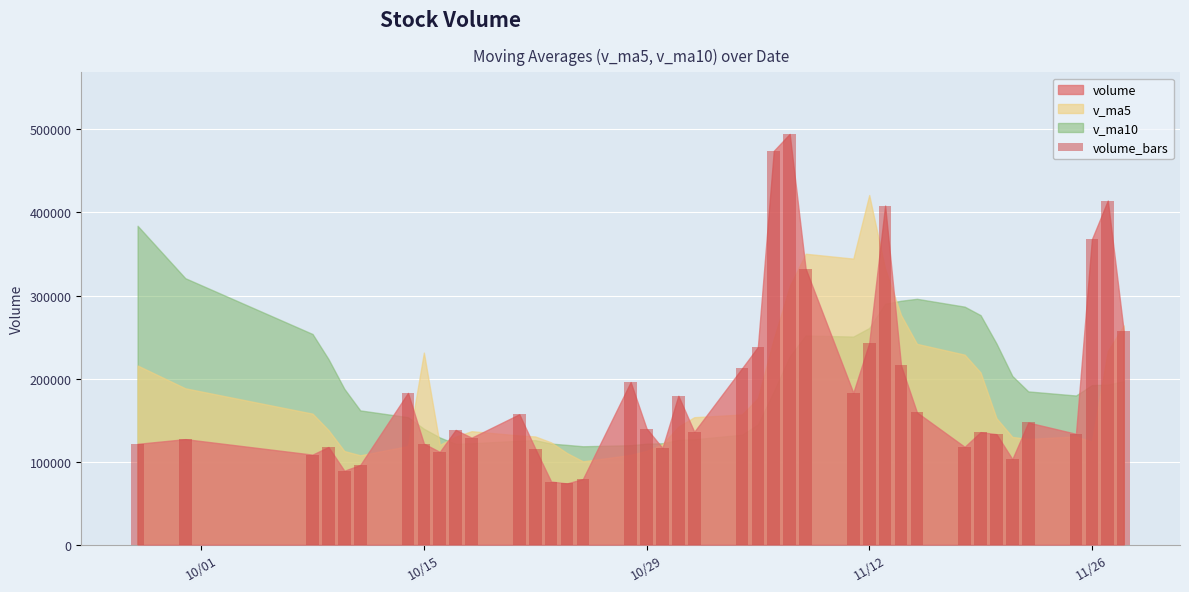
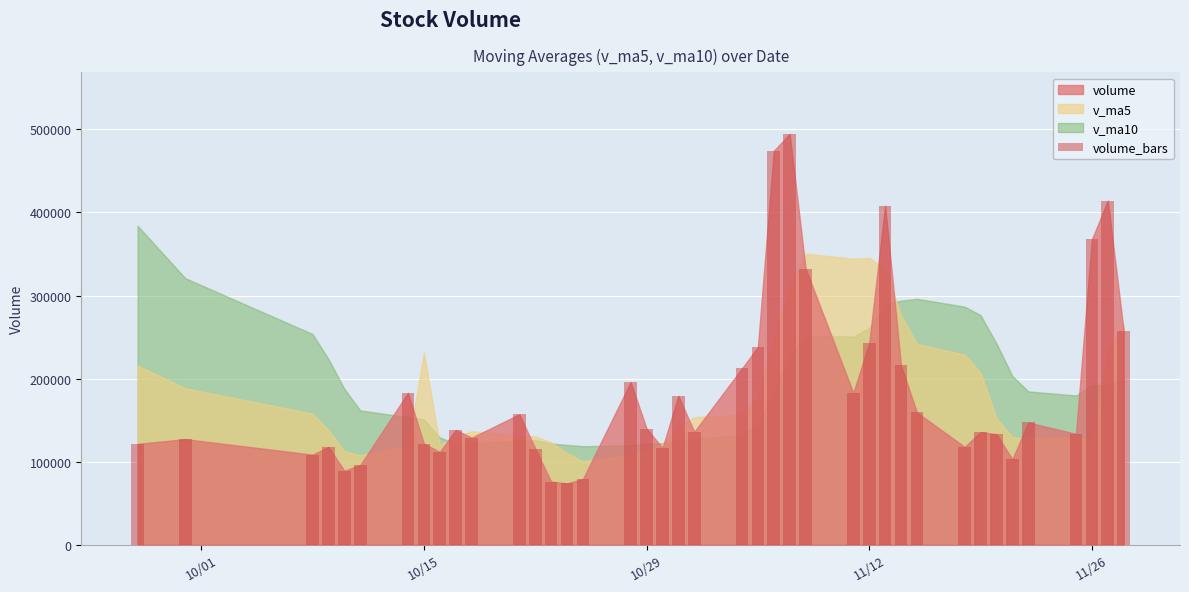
v_ma10, 10/15: 140000 -> 150000
v_ma5, 11/12: 420000 -> 350000
